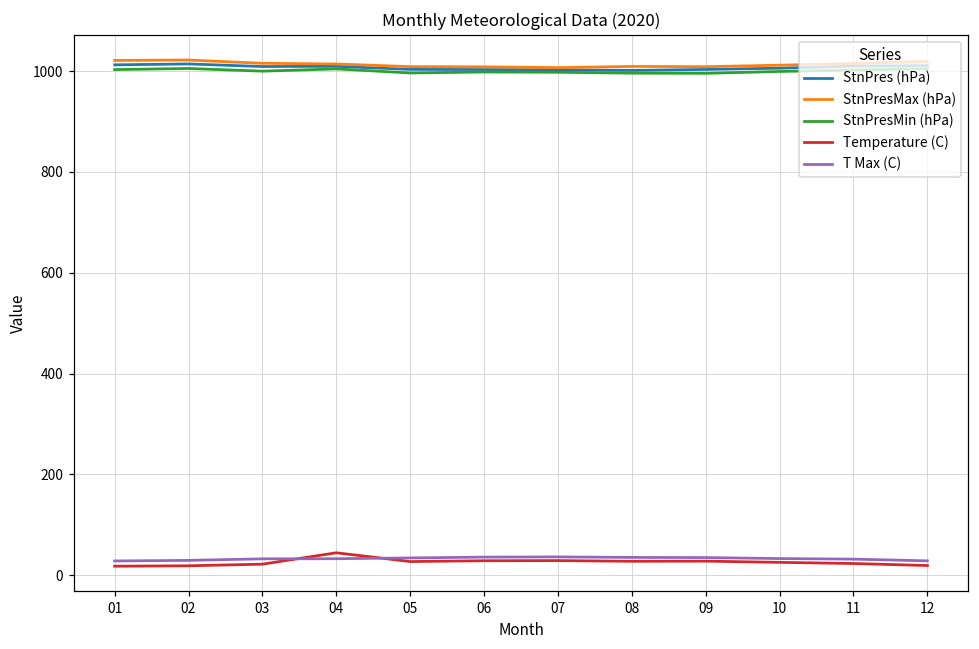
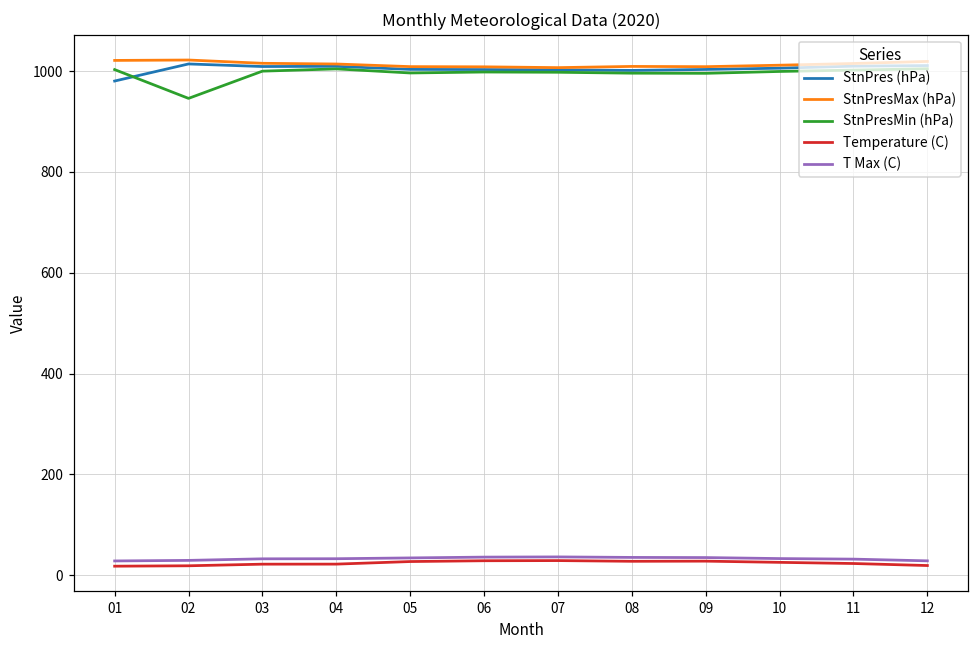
StnPres (hPa), 01: 1010 -> 980
StnPresMin (hPa), 02: 1010 -> 950
Temperature (C), 04: 40 -> 20
